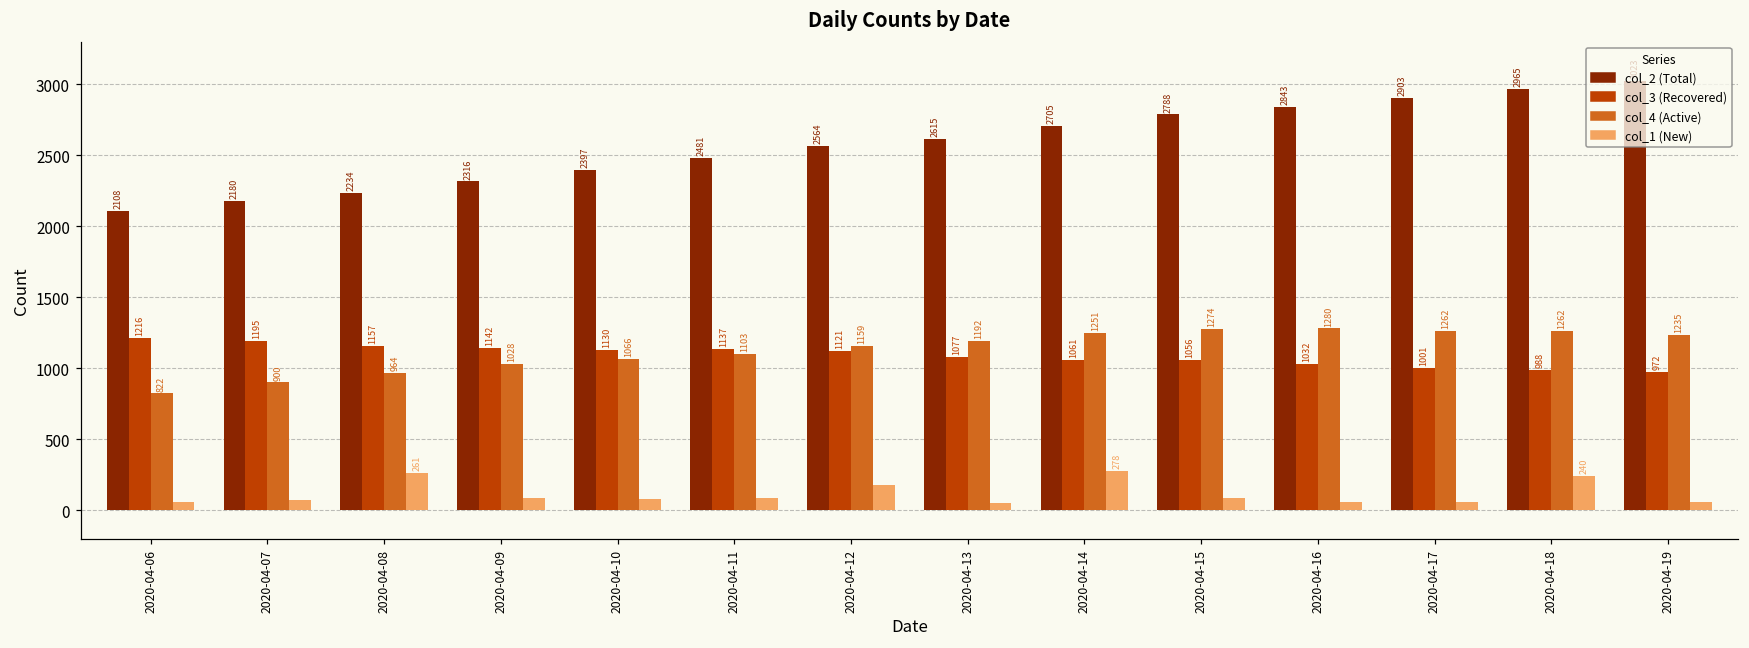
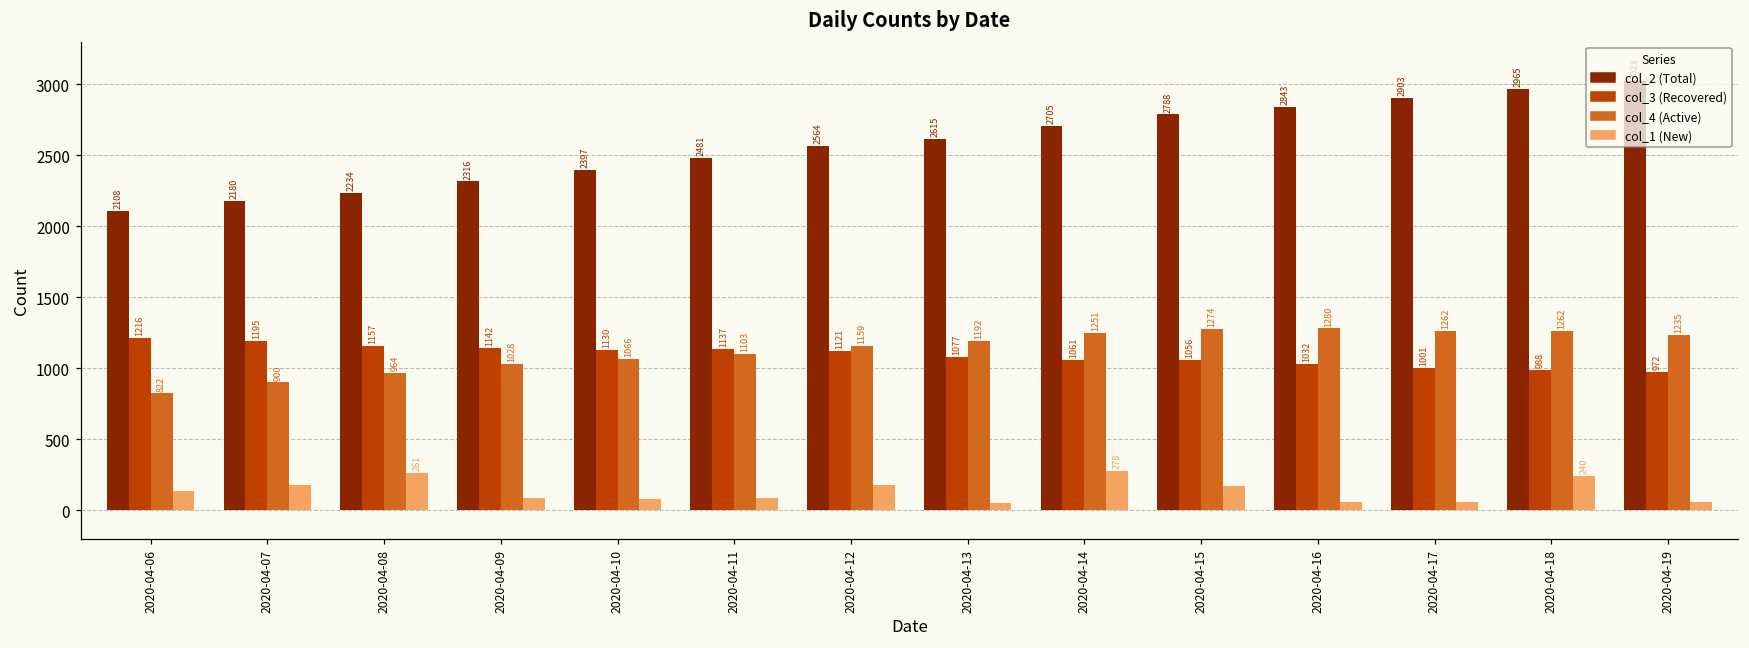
col_1 (New), 2020-04-06: 60 -> 130
col_1 (New), 2020-04-07: 70 -> 170
col_1 (New), 2020-04-15: 80 -> 170
